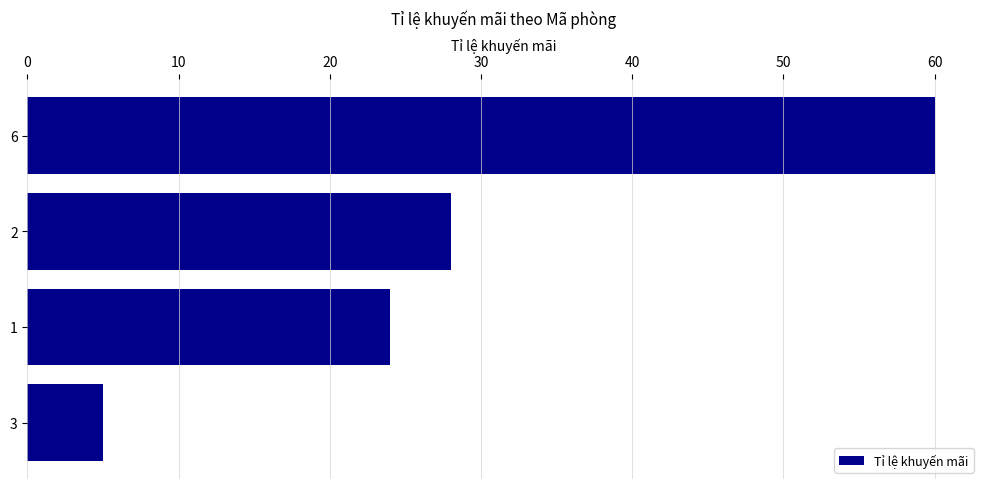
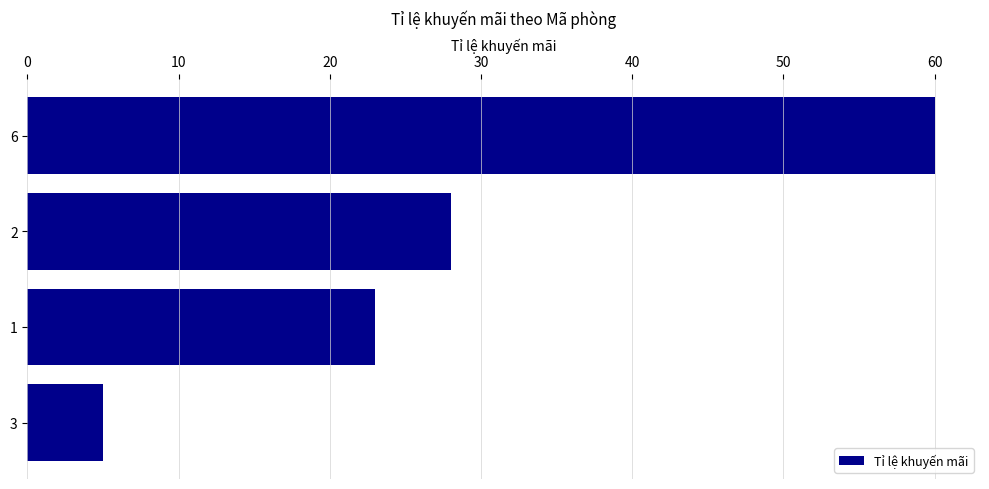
1: 24 -> 23
